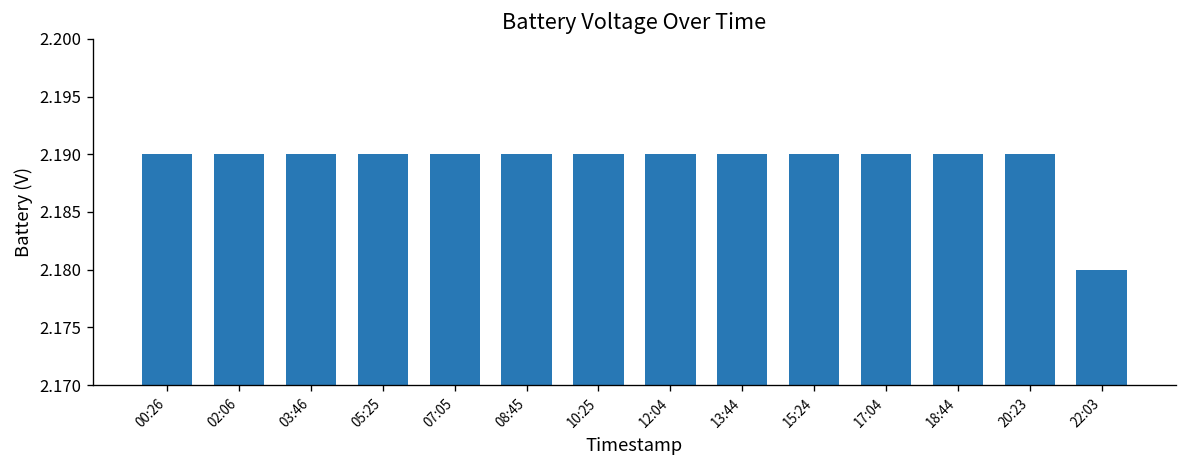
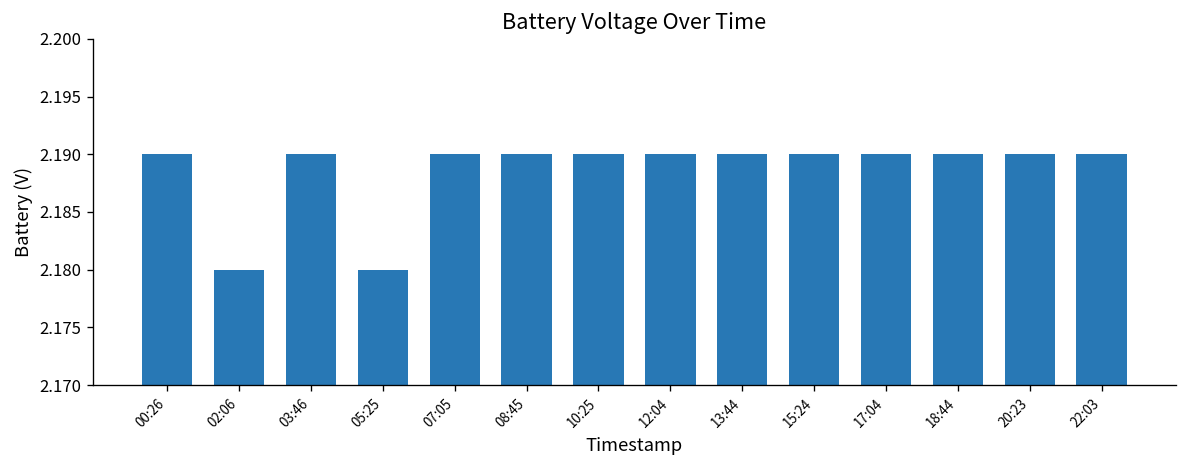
02:06: 2.19 -> 2.18
05:25: 2.19 -> 2.18
22:03: 2.18 -> 2.19
